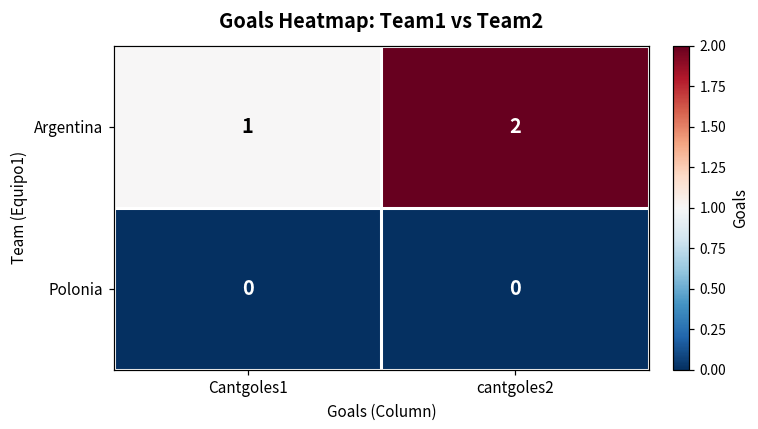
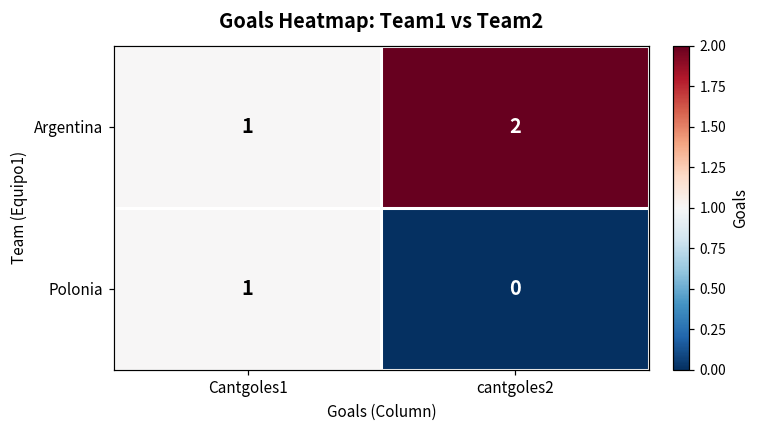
Polonia, Cantgoles1: 0 -> 1
